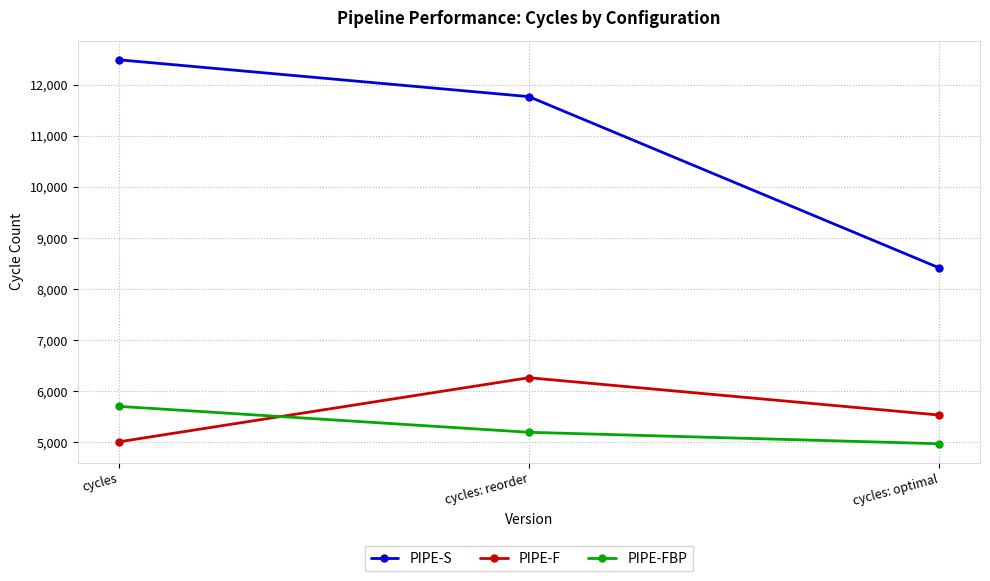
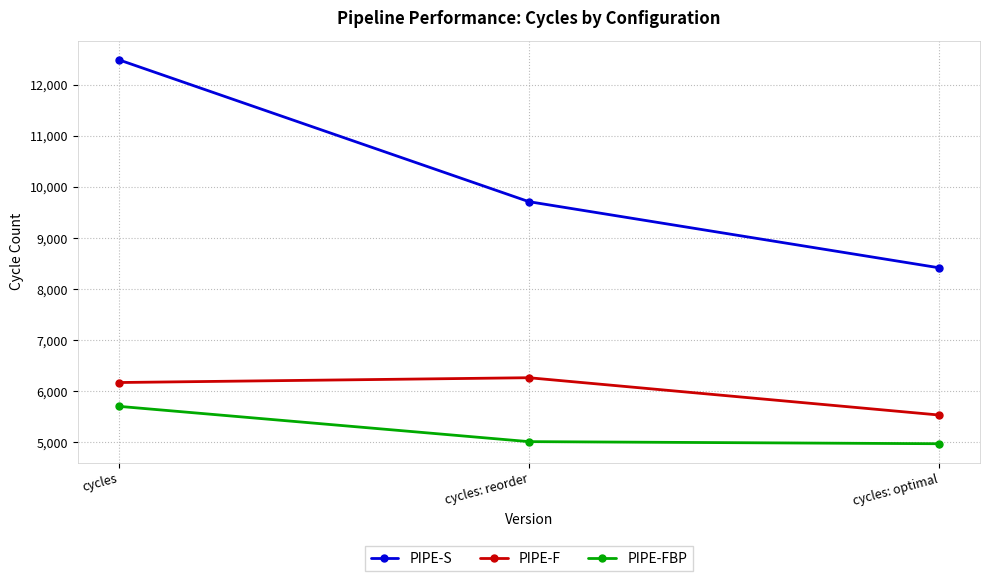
PIPE-F, cycles: 5,000 -> 6,200
PIPE-S, cycles: reorder: 11,800 -> 9,700
PIPE-FBP, cycles: reorder: 5,200 -> 5,000
